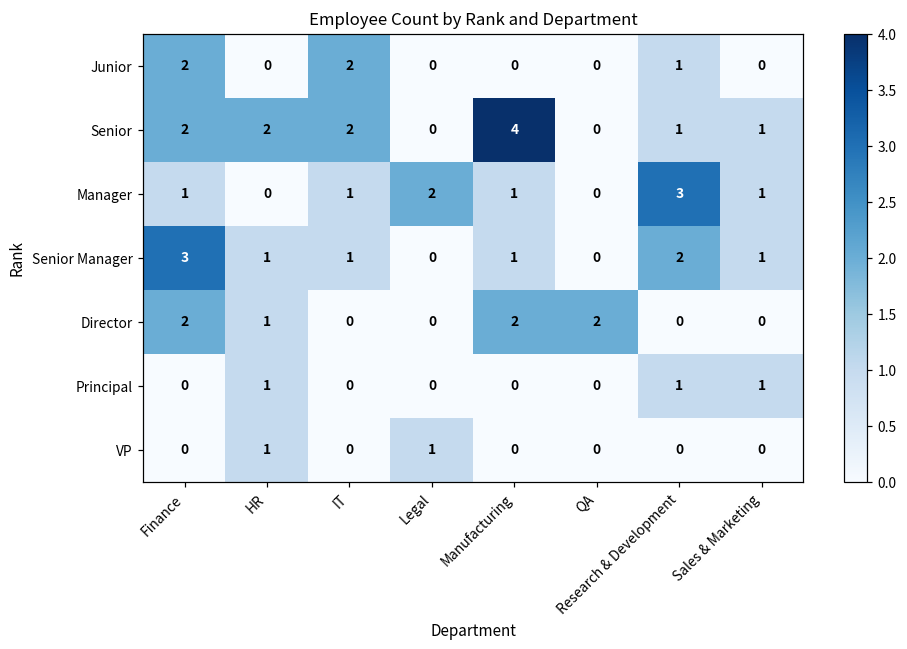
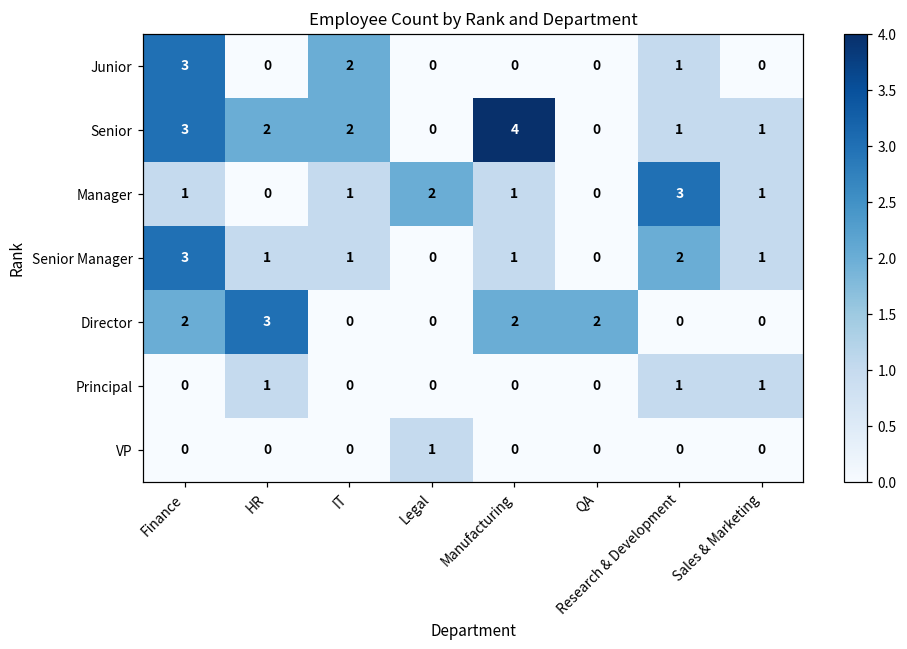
Junior, Finance: 2 -> 3
Senior, Finance: 2 -> 3
Director, HR: 1 -> 3
VP, HR: 1 -> 0
